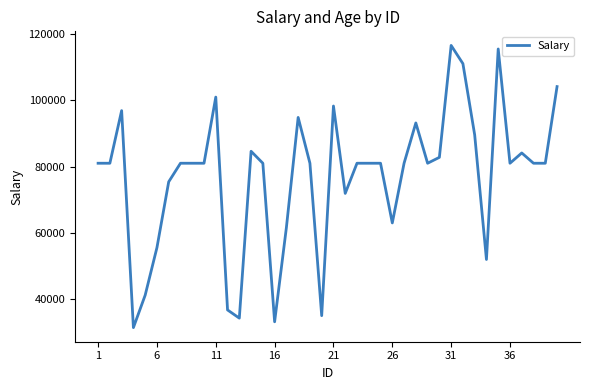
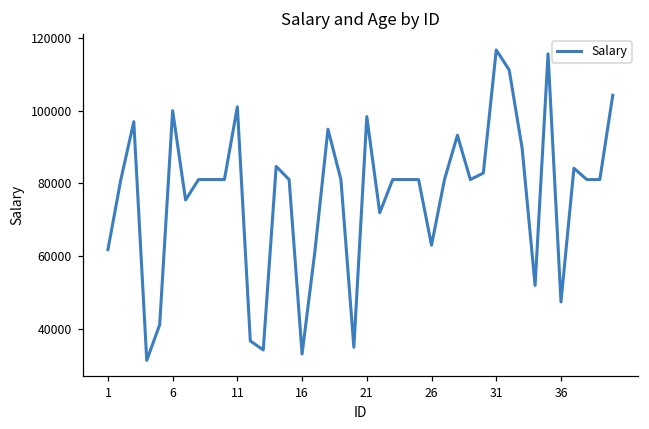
1: 81000 -> 62000
6: 56000 -> 100000
36: 81000 -> 47000
